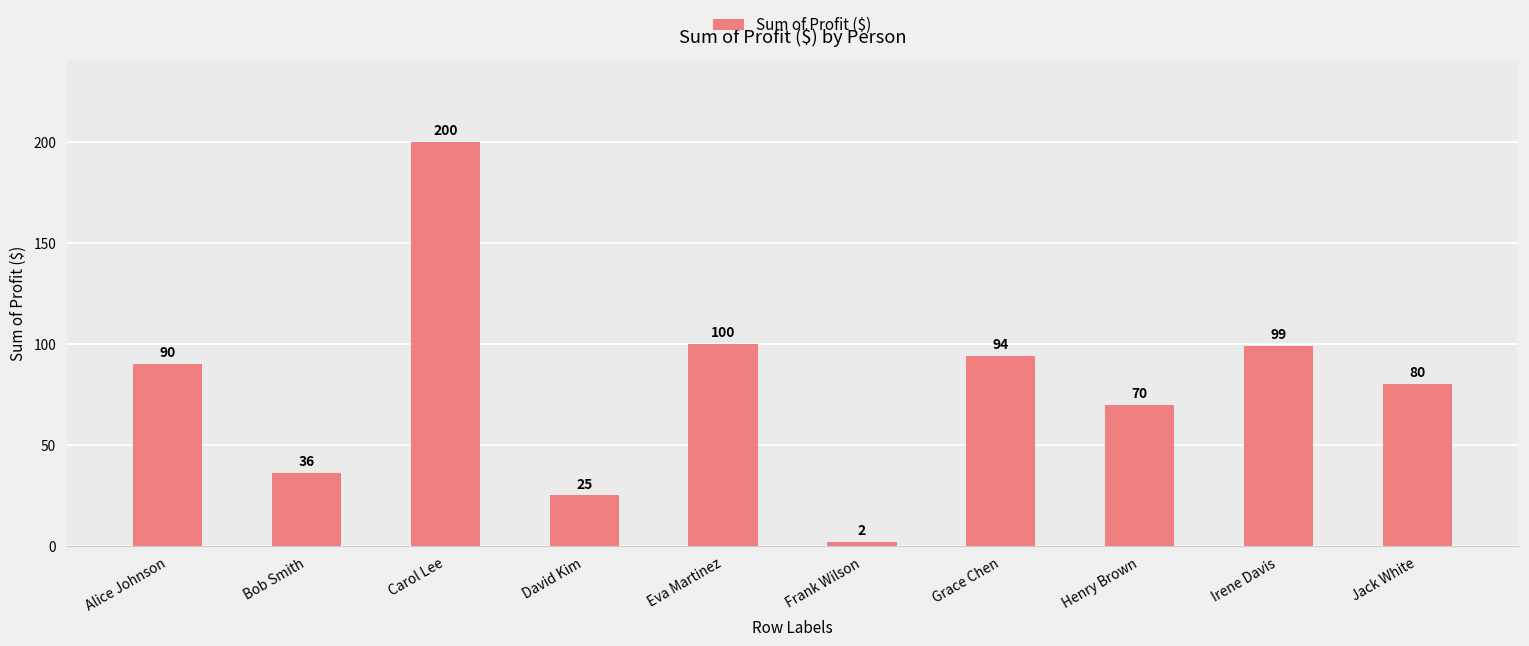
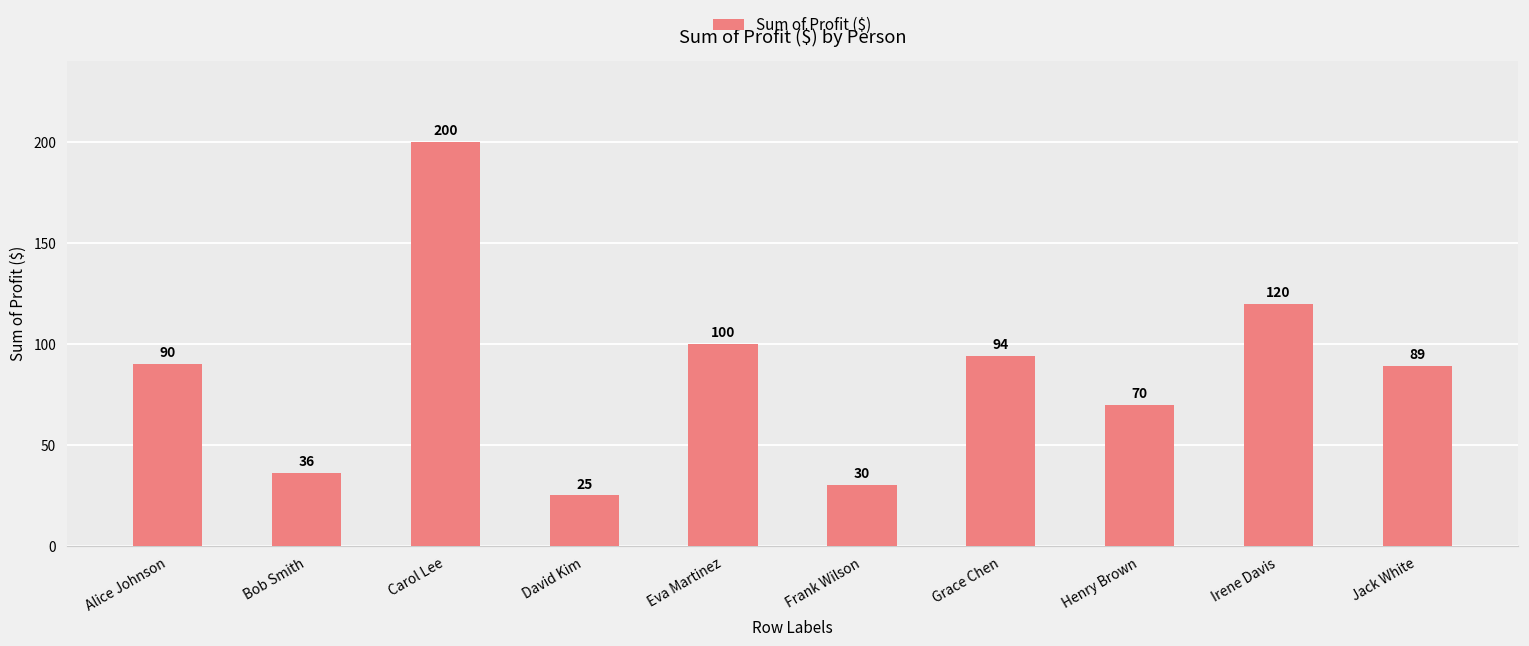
Frank Wilson: 2 -> 30
Irene Davis: 99 -> 120
Jack White: 80 -> 89
